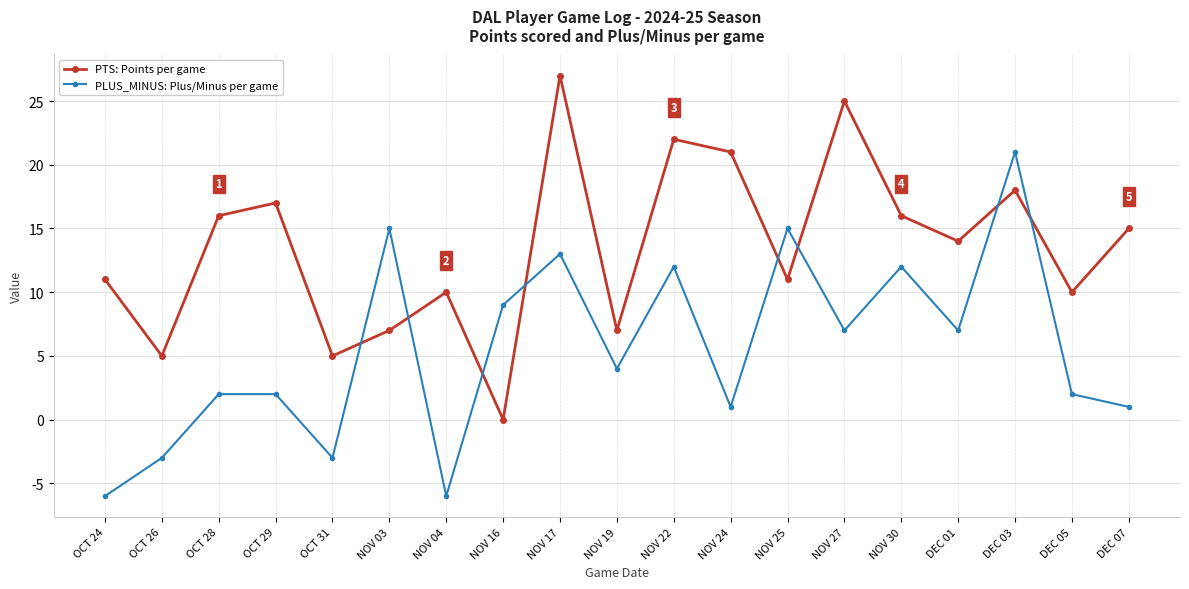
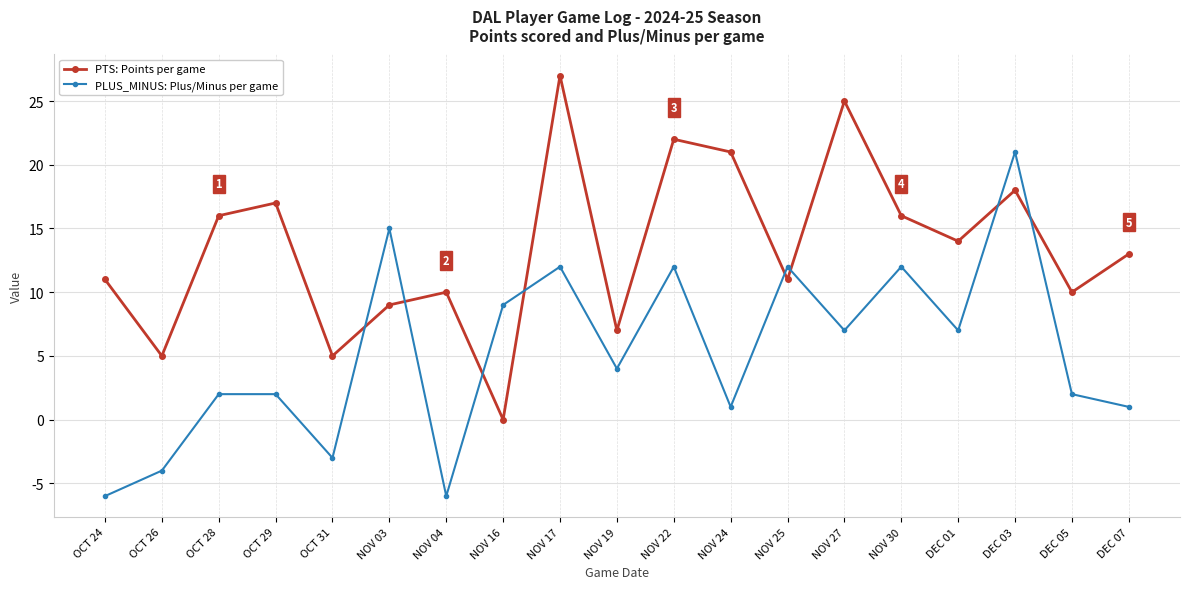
PLUS_MINUS: Plus/Minus per game, OCT 26: -3 -> -4
PTS: Points per game, NOV 03: 7 -> 9
PLUS_MINUS: Plus/Minus per game, NOV 17: 13 -> 12
PLUS_MINUS: Plus/Minus per game, NOV 25: 15 -> 12
PTS: Points per game, DEC 07: 15 -> 13
